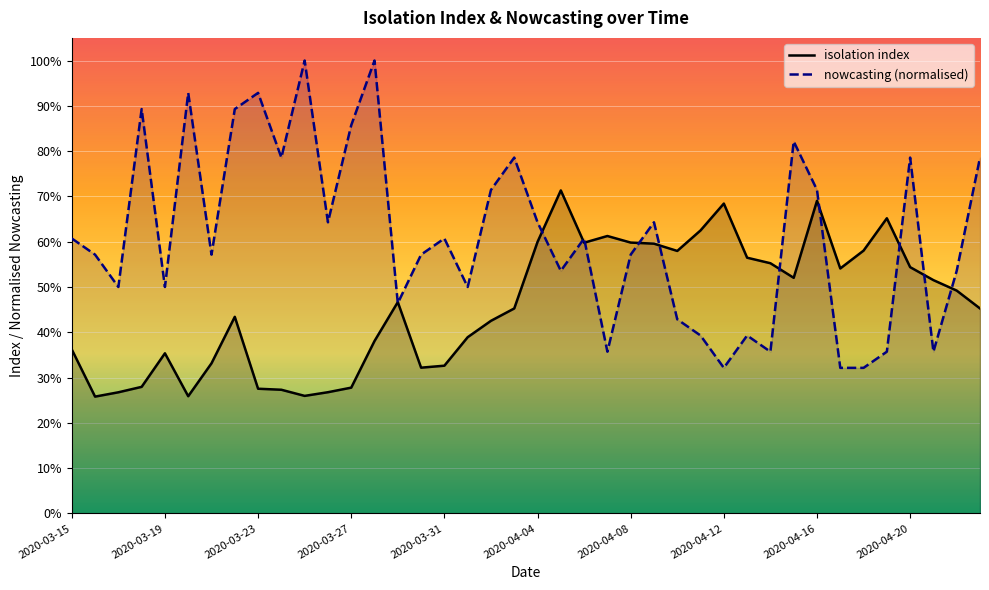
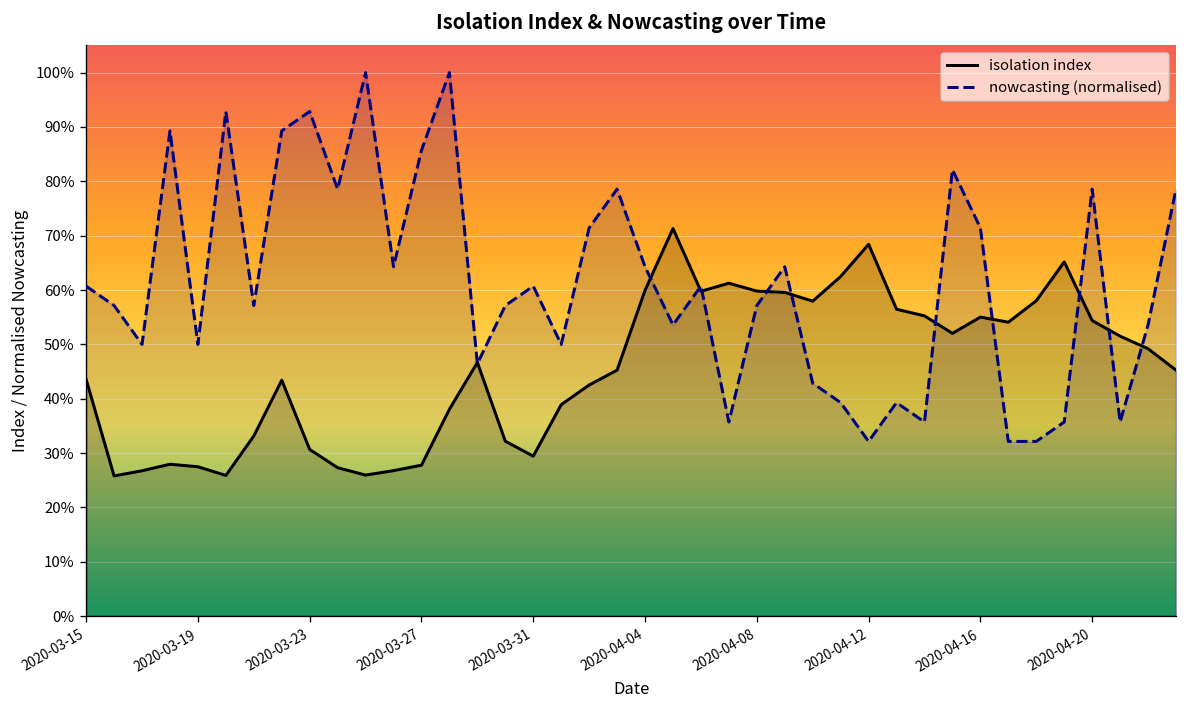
isolation index, 2020-03-15: 36% -> 44%
isolation index, 2020-03-19: 35% -> 27%
isolation index, 2020-03-23: 28% -> 31%
isolation index, 2020-03-31: 33% -> 29%
isolation index, 2020-04-16: 69% -> 55%
